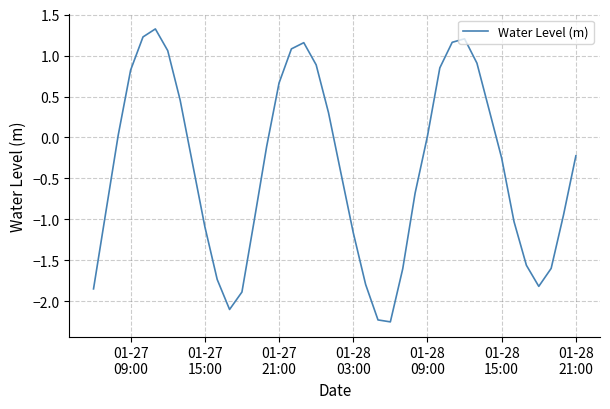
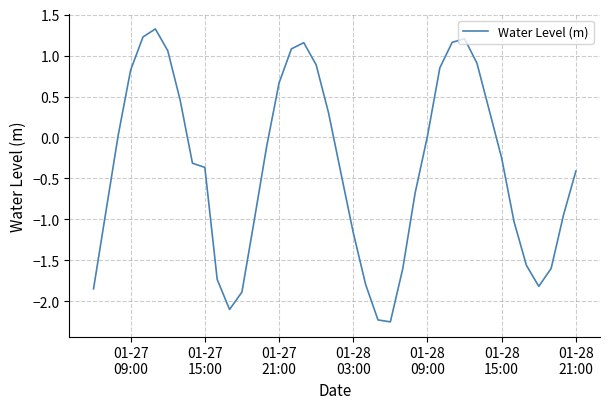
01-27 15:00: -1.1 -> -0.4
01-28 21:00: -0.2 -> -0.4
